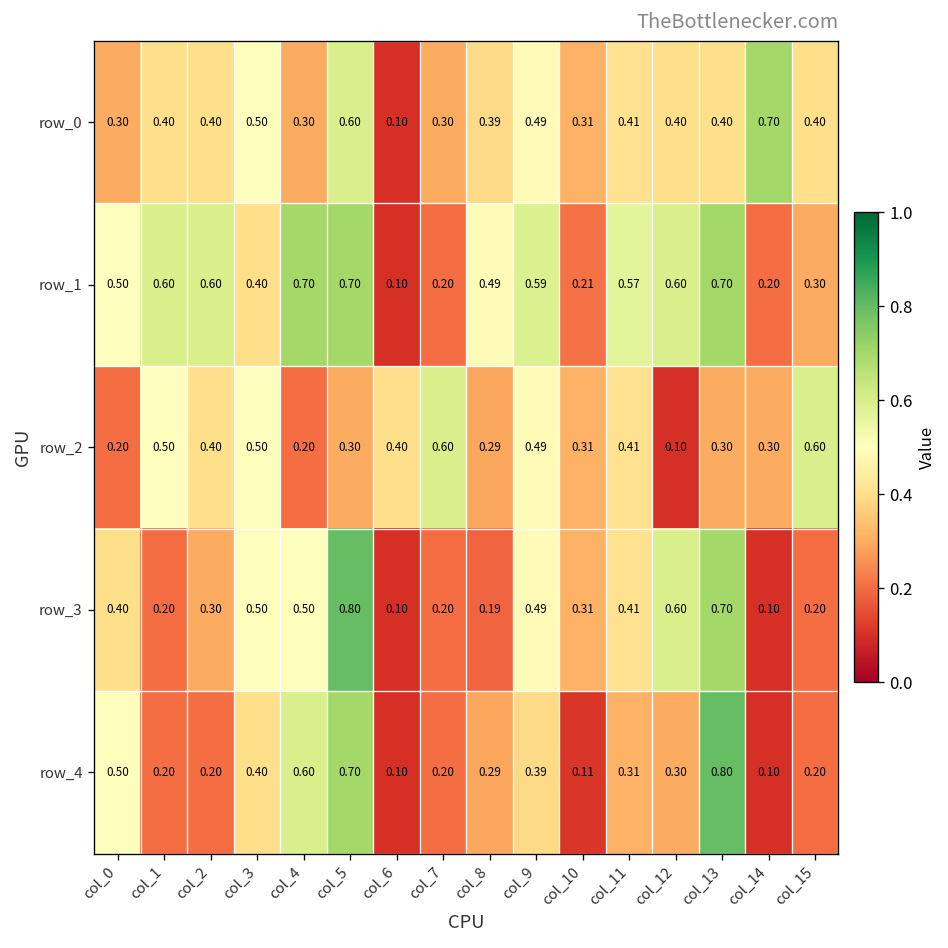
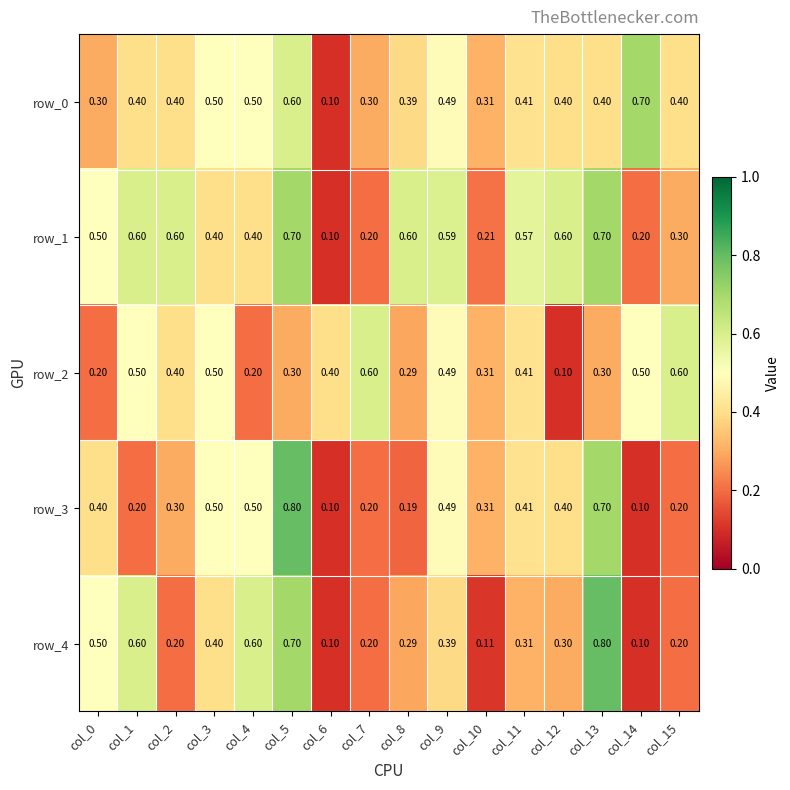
row_0, col_4: 0.30 -> 0.50
row_1, col_4: 0.70 -> 0.40
row_1, col_8: 0.49 -> 0.60
row_2, col_14: 0.30 -> 0.50
row_3, col_12: 0.60 -> 0.40
row_4, col_1: 0.20 -> 0.60
